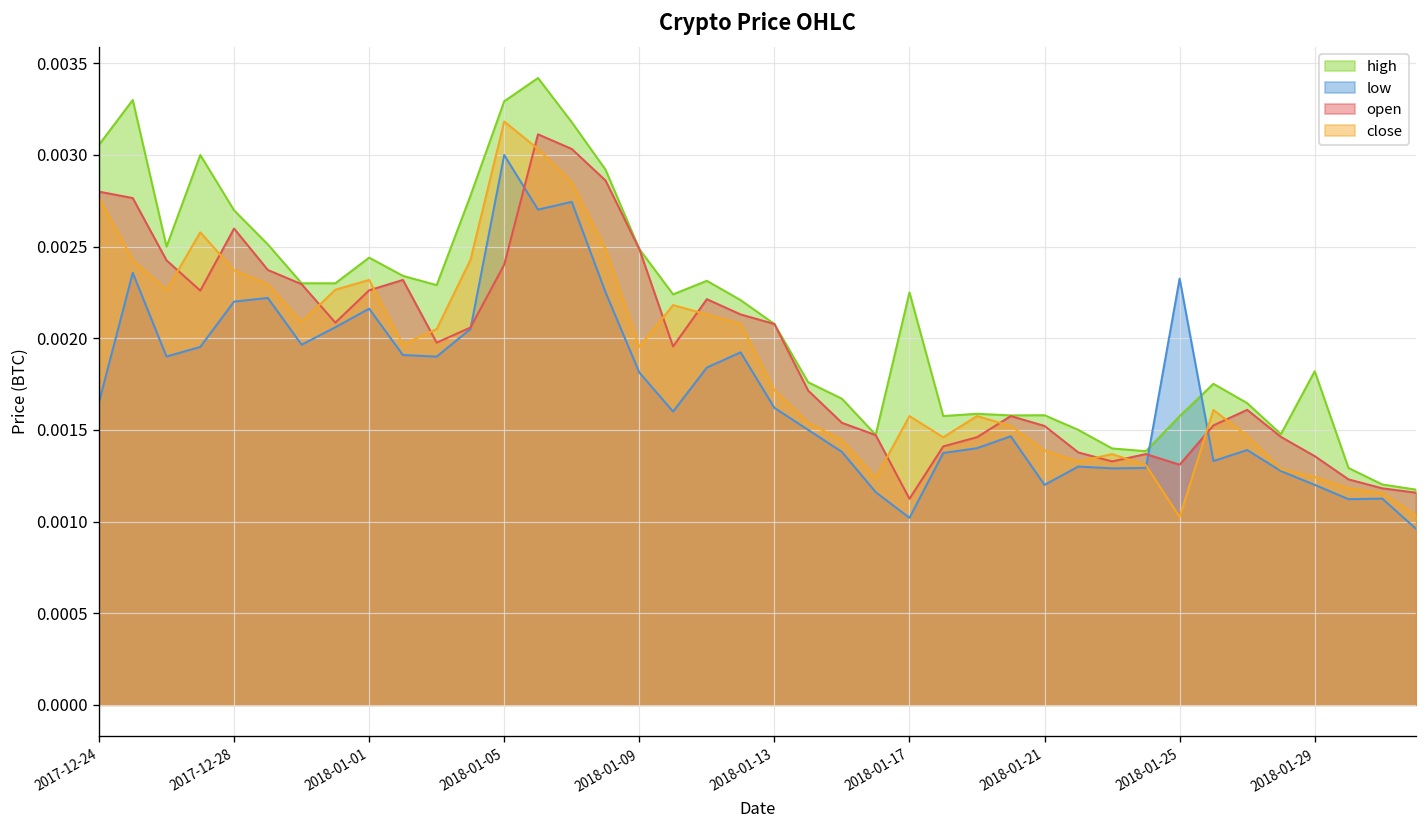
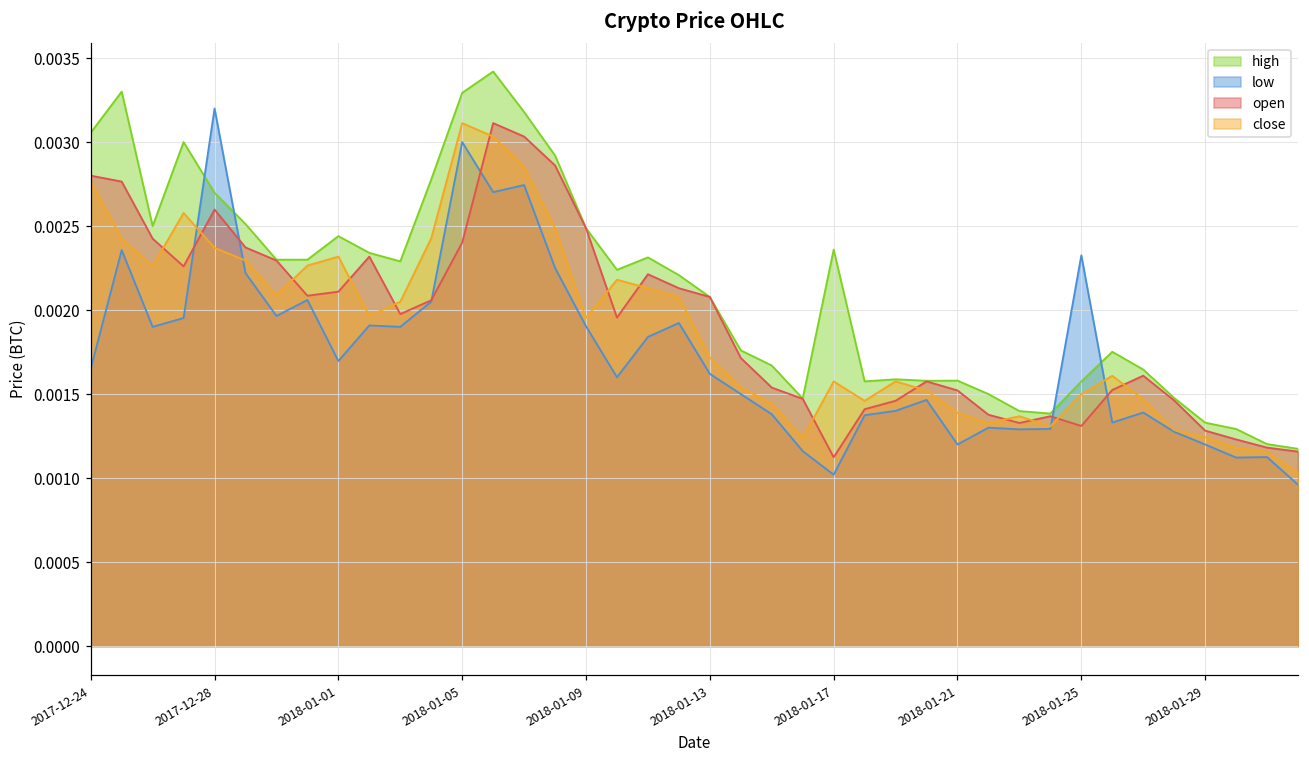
low, 2017-12-28: 0.0022 -> 0.0032
low, 2018-01-01: 0.00216 -> 0.00170
open, 2018-01-01: 0.00226 -> 0.00211
close, 2018-01-05: 0.00318 -> 0.00311
low, 2018-01-09: 0.00181 -> 0.00190
high, 2018-01-17: 0.00225 -> 0.00236
close, 2018-01-25: 0.00102 -> 0.00150
high, 2018-01-29: 0.00182 -> 0.00133
open, 2018-01-29: 0.00136 -> 0.00128
